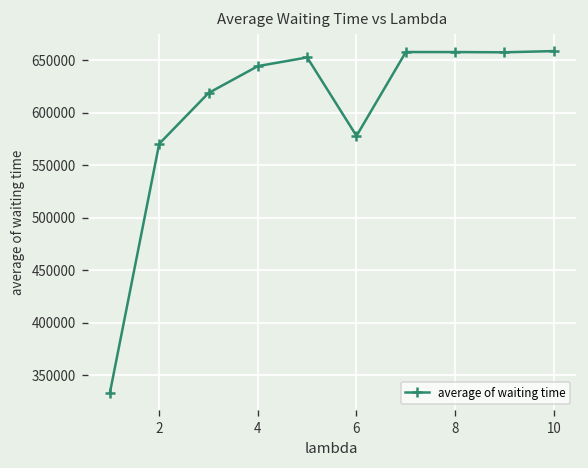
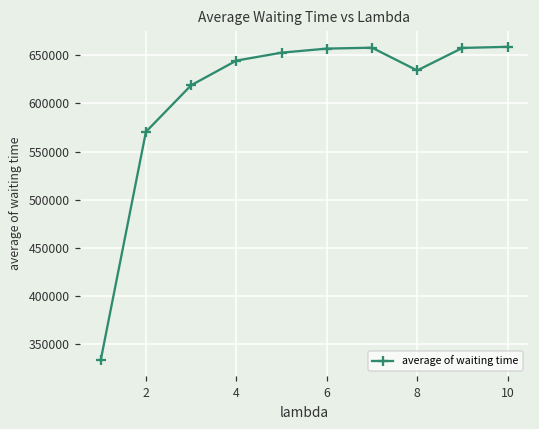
6: 580000 -> 660000
8: 660000 -> 630000
